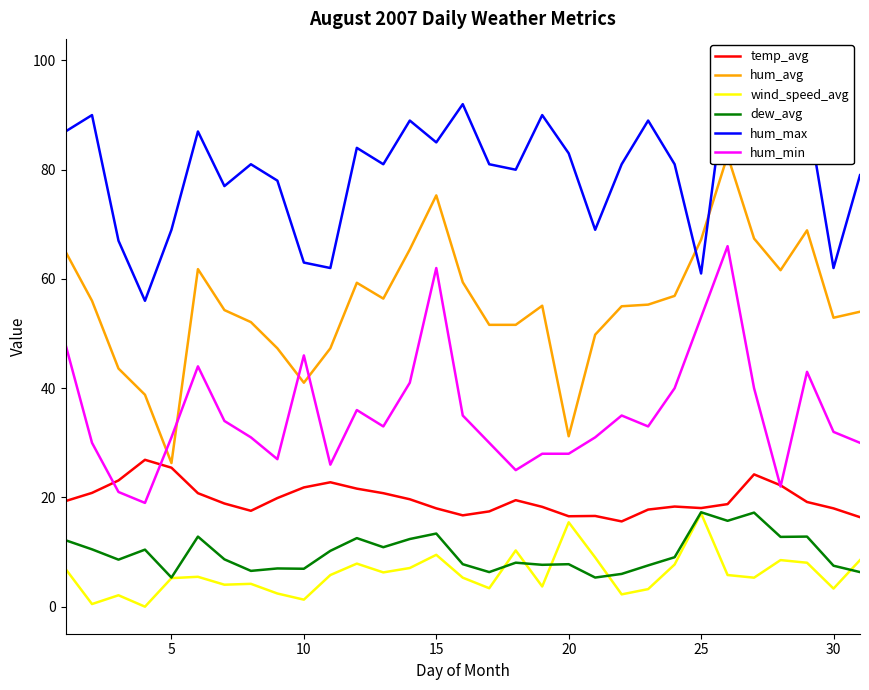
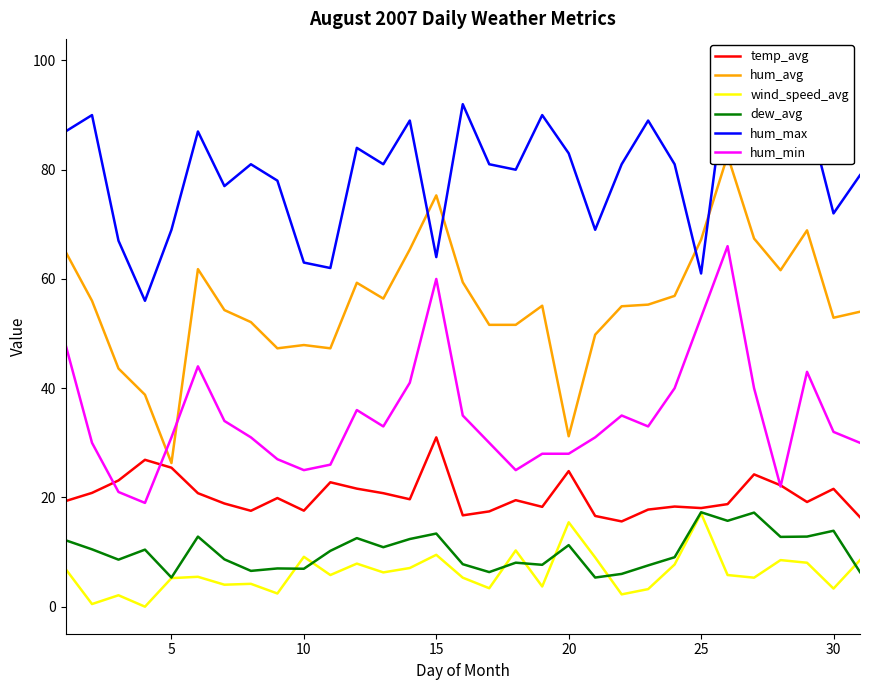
temp_avg, 10: 22 -> 18
hum_avg, 10: 41 -> 48
wind_speed_avg, 10: 1 -> 9
hum_min, 10: 46 -> 25
temp_avg, 15: 18 -> 31
hum_max, 15: 85 -> 64
hum_min, 15: 62 -> 60
temp_avg, 20: 17 -> 25
dew_avg, 20: 8 -> 11
temp_avg, 30: 18 -> 22
dew_avg, 30: 8 -> 14
hum_max, 30: 62 -> 72
